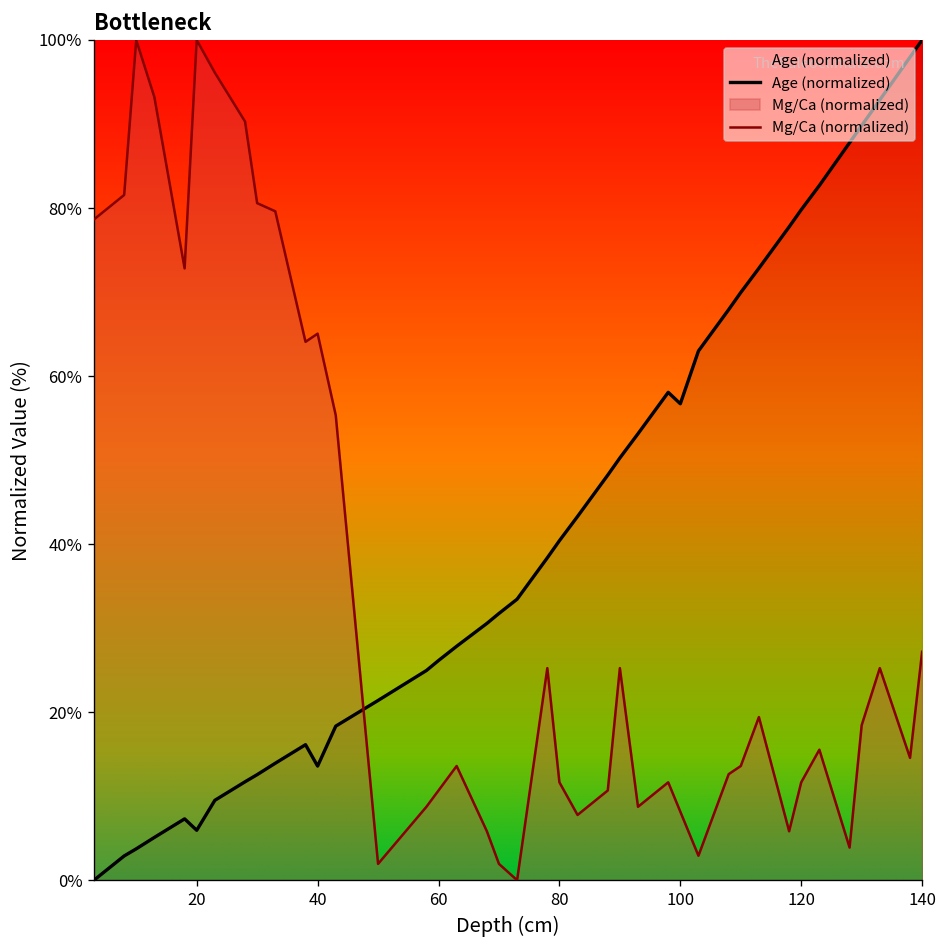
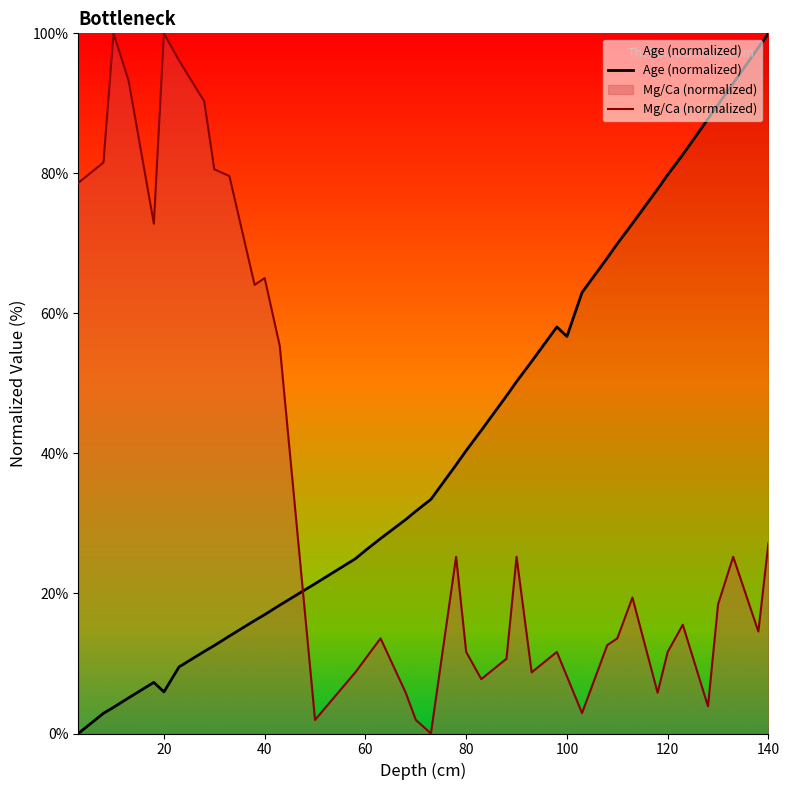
Age (normalized), 40: 14% -> 17%
